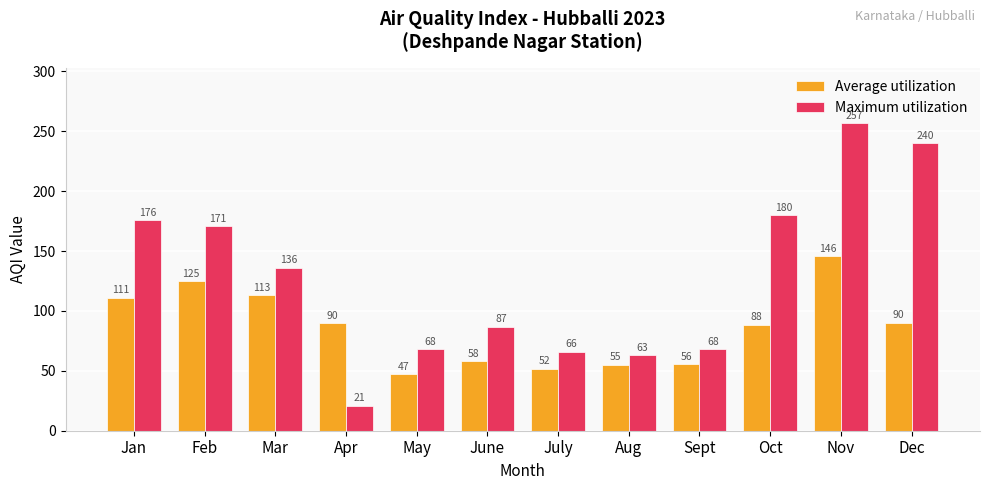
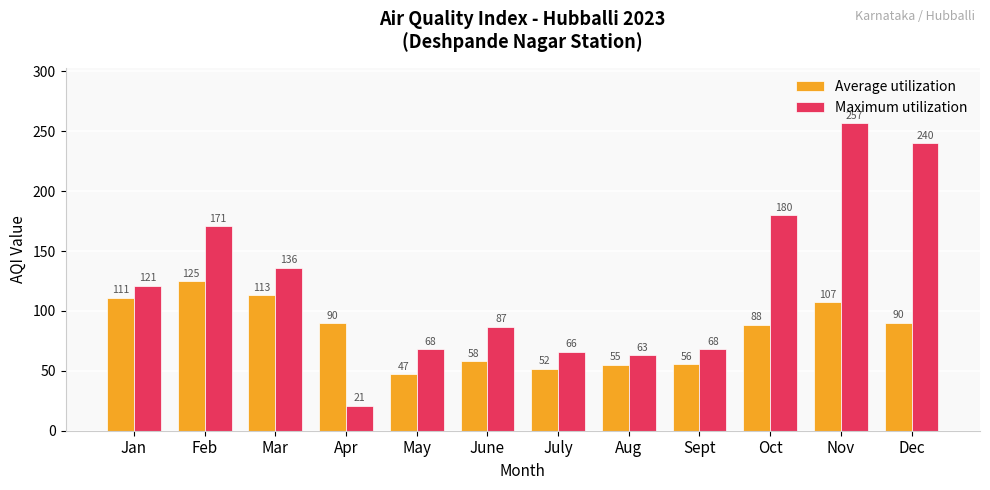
Maximum utilization, Jan: 176 -> 121
Average utilization, Nov: 146 -> 107
